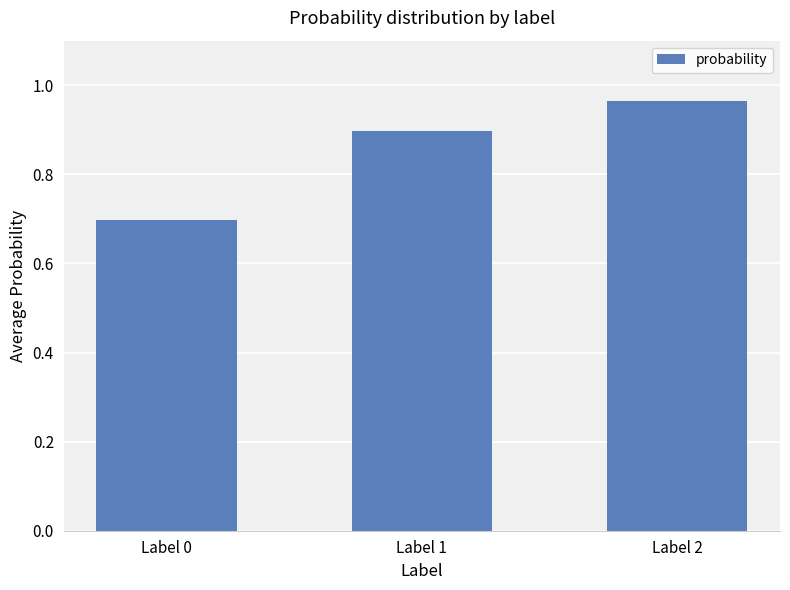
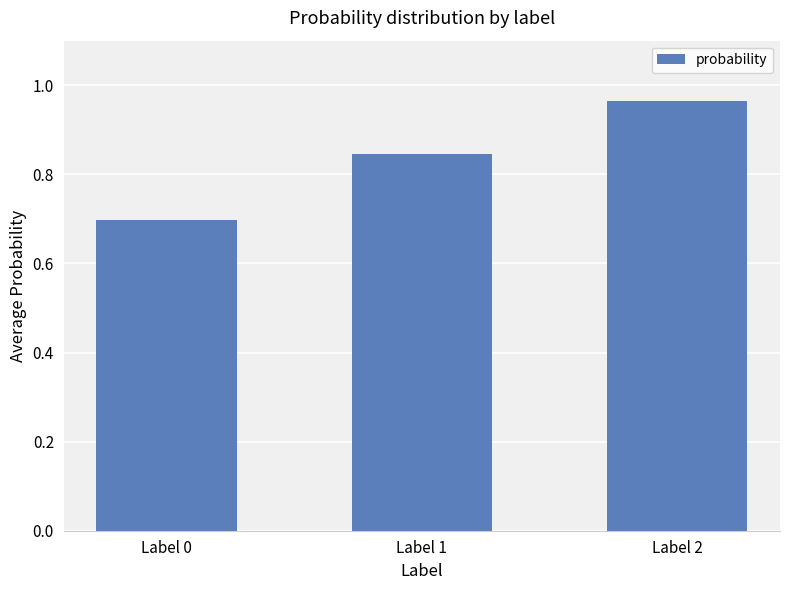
Label 1: 0.90 -> 0.85
